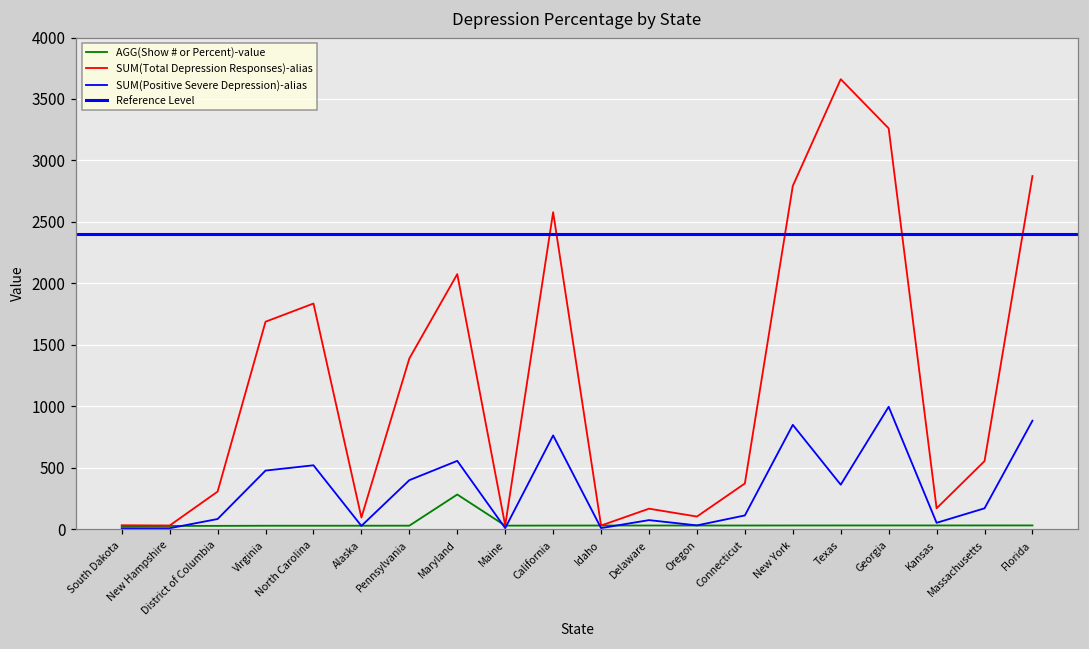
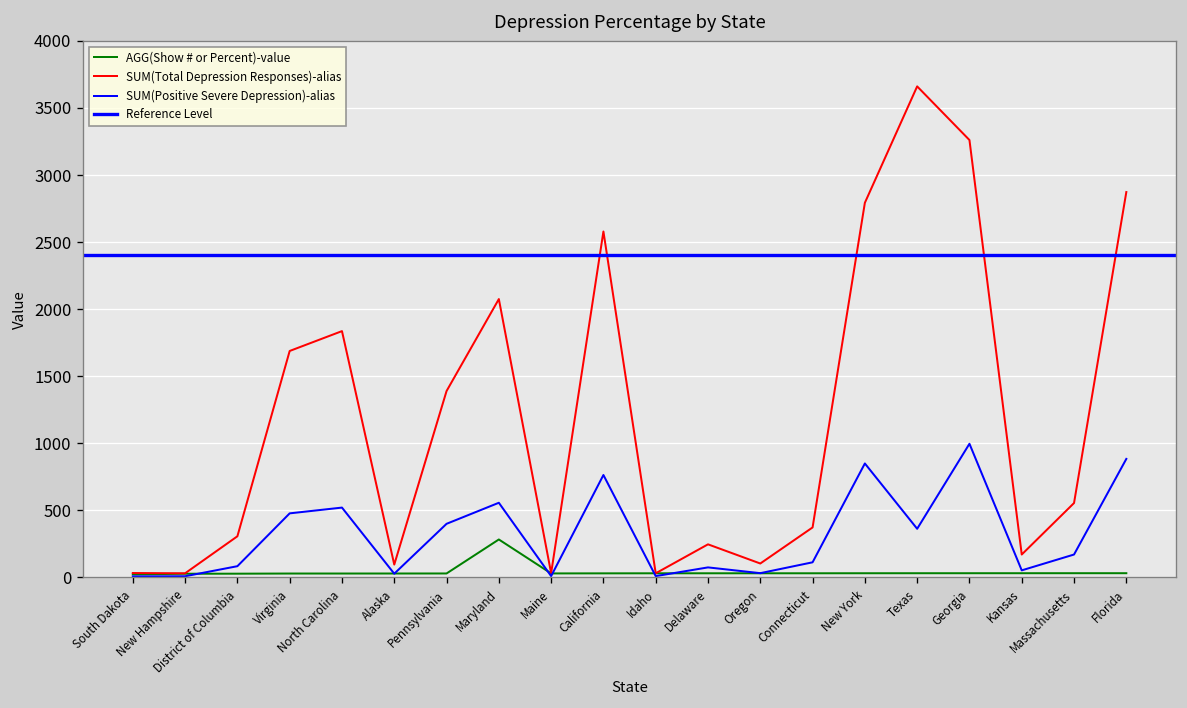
SUM(Total Depression Responses)-alias, Delaware: 170 -> 250
